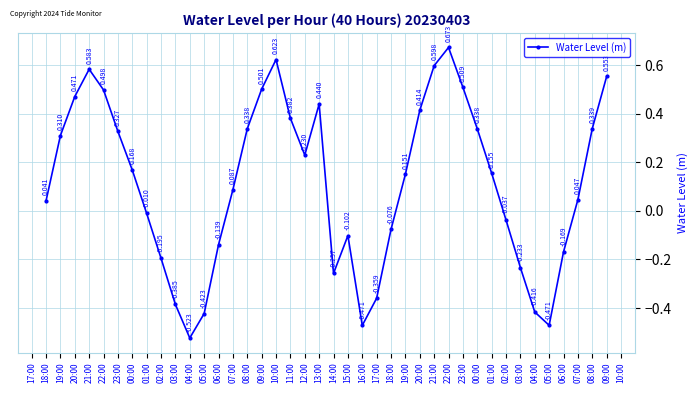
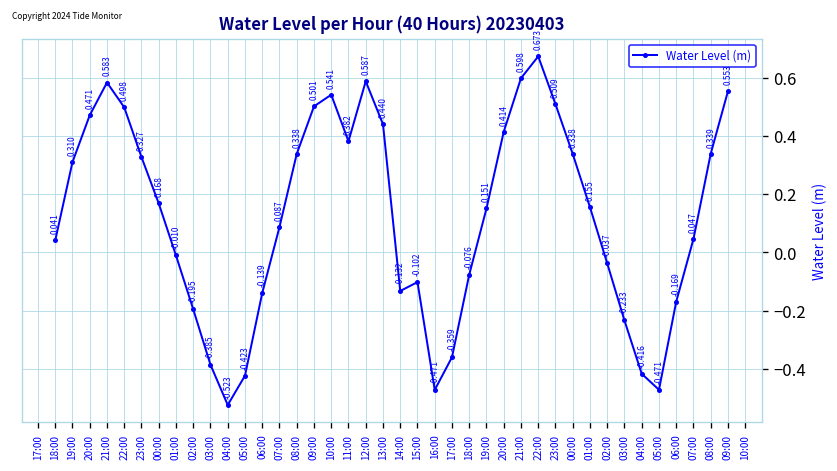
10:00: 0.623 -> 0.541
12:00: 0.230 -> 0.587
14:00: -0.257 -> -0.132
